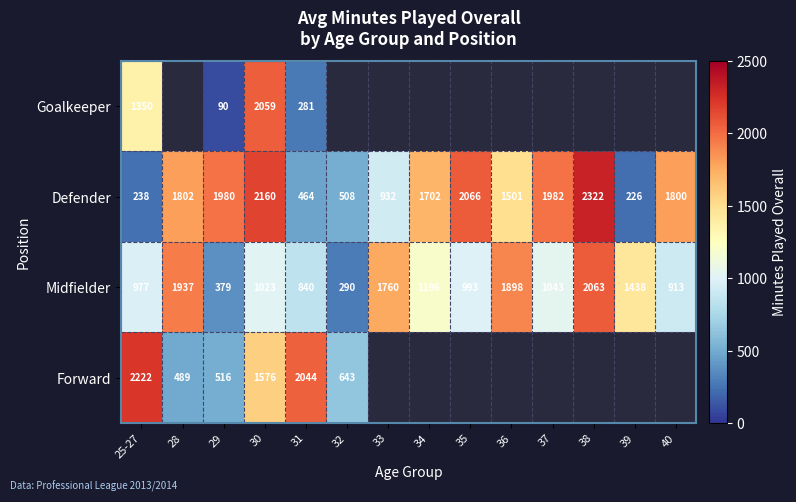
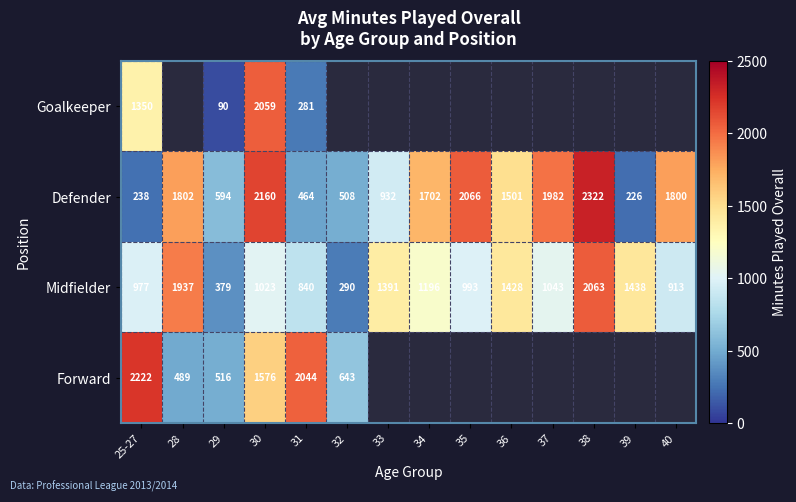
Defender, 29: 1980 -> 594
Midfielder, 33: 1760 -> 1391
Midfielder, 36: 1898 -> 1428
